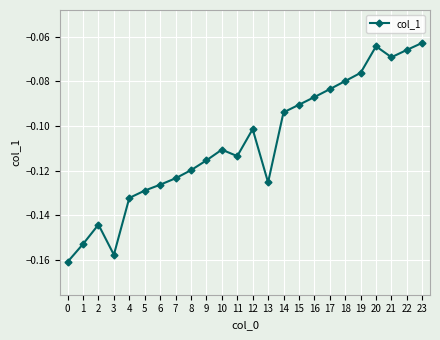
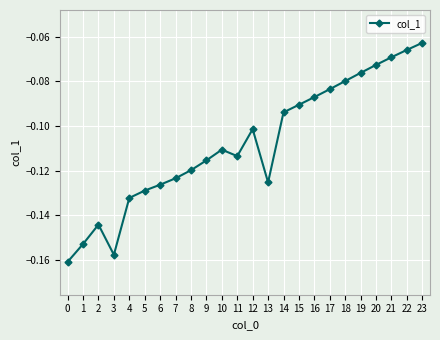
20: -0.064 -> -0.073
